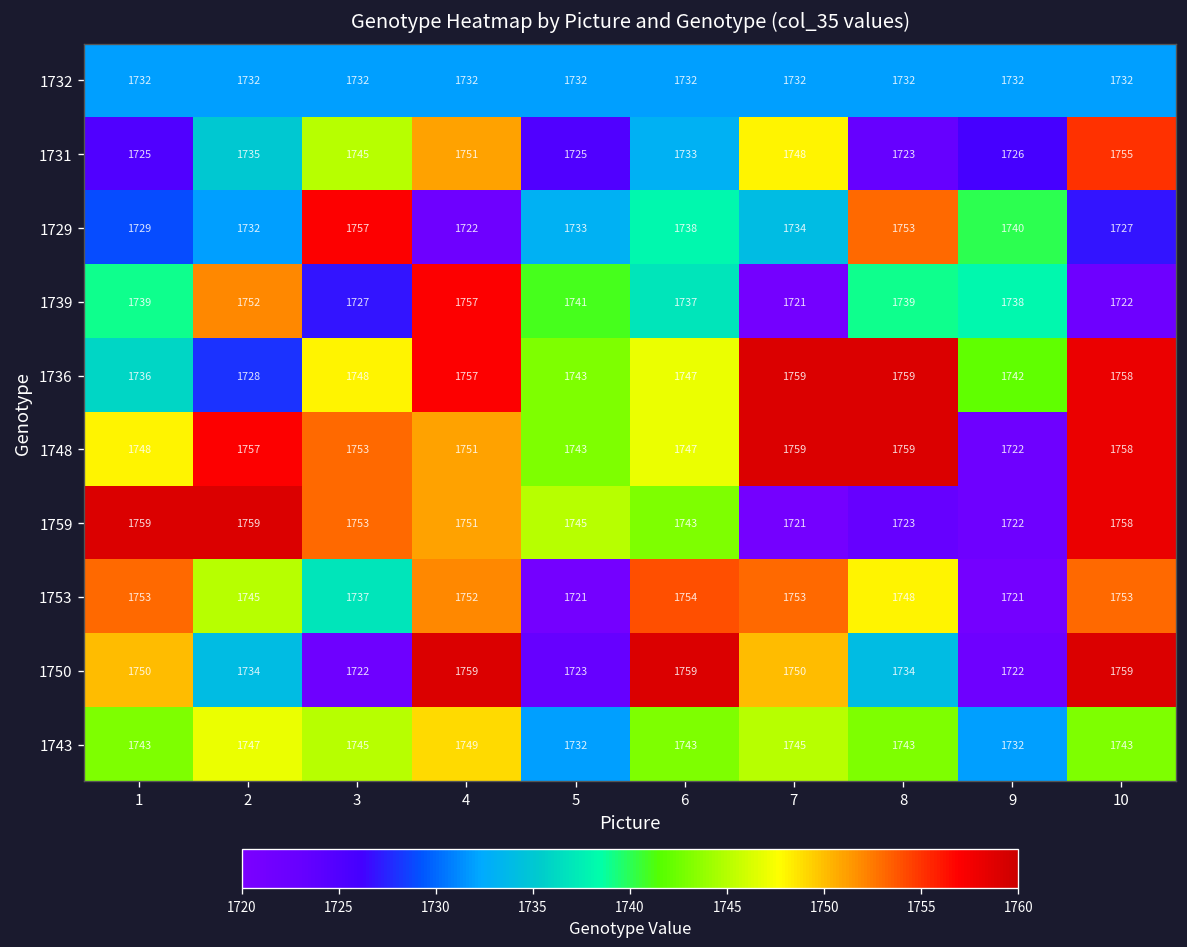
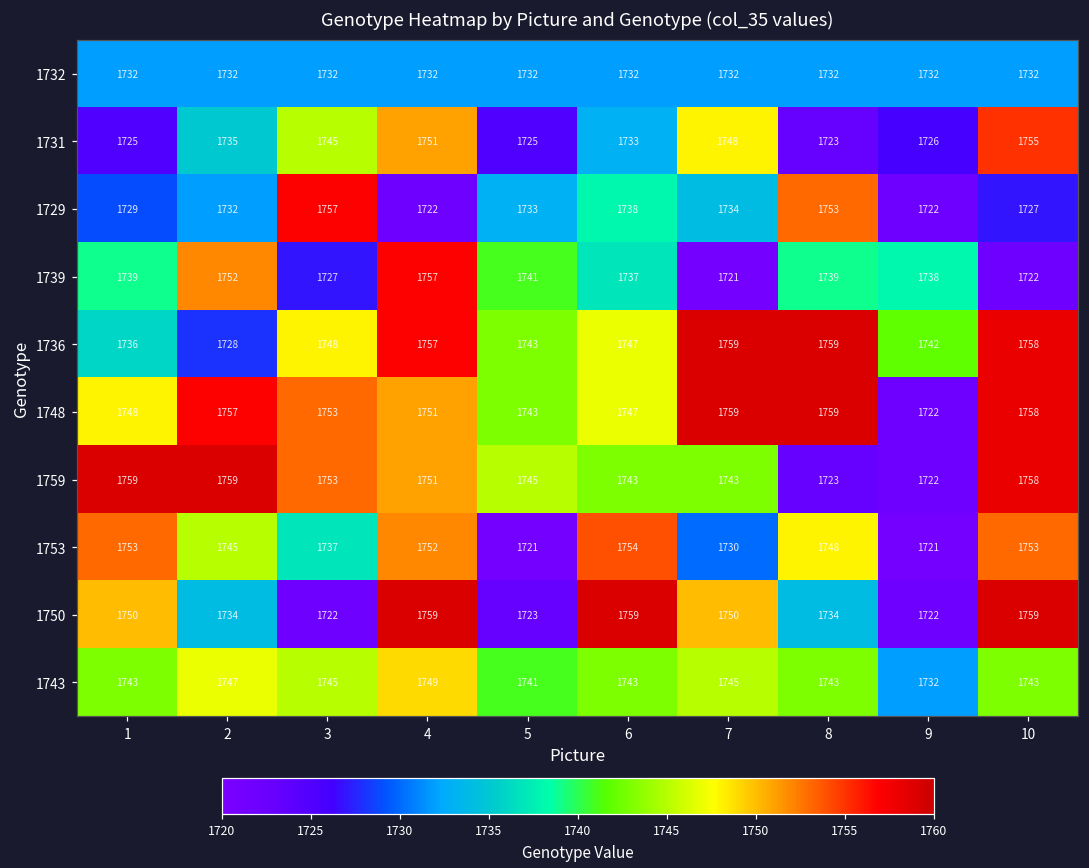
1729, 9: 1740 -> 1722
1759, 7: 1721 -> 1743
1753, 7: 1753 -> 1730
1743, 5: 1732 -> 1741
